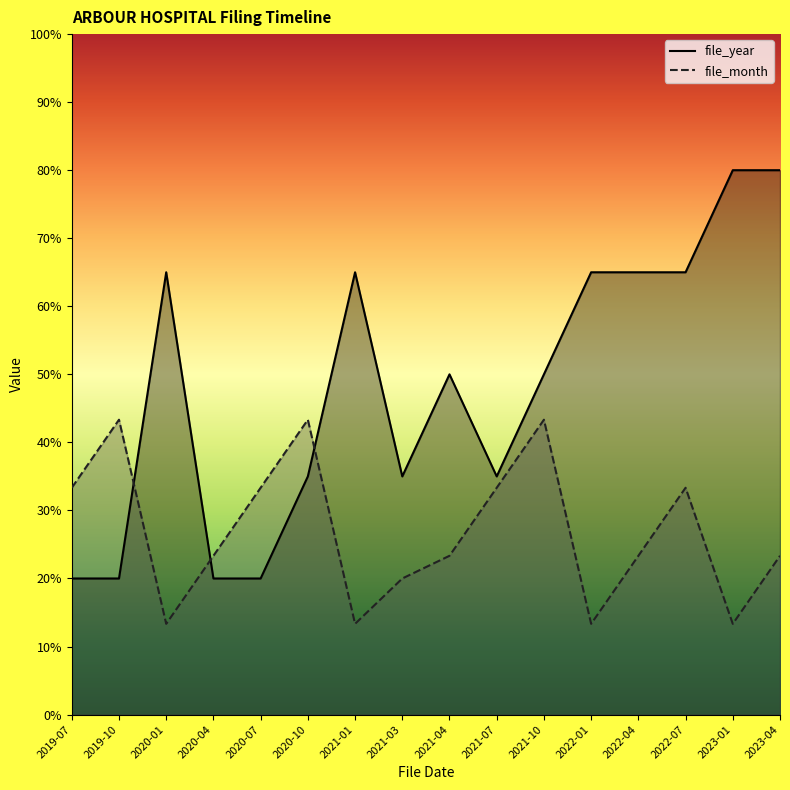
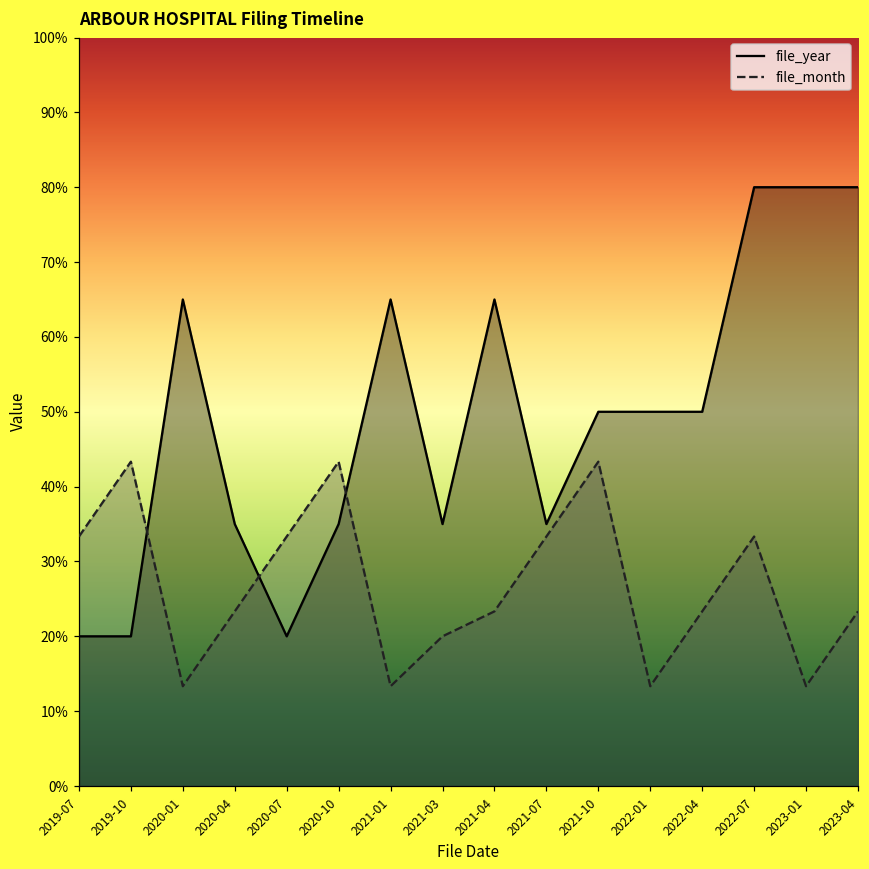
file_year, 2020-04: 20% -> 35%
file_year, 2021-04: 50% -> 65%
file_year, 2022-01: 65% -> 50%
file_year, 2022-04: 65% -> 50%
file_year, 2022-07: 65% -> 80%
